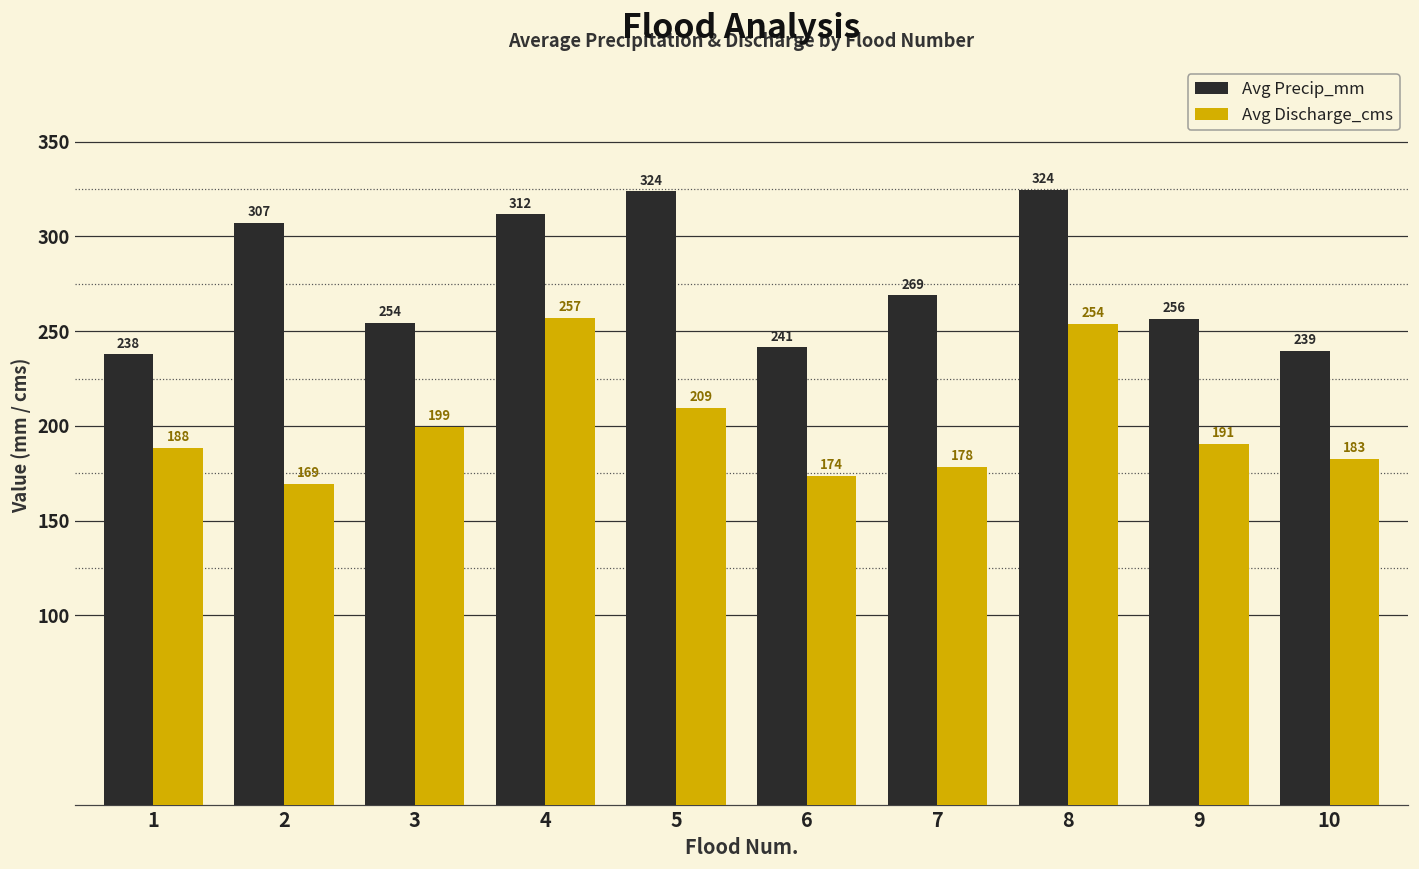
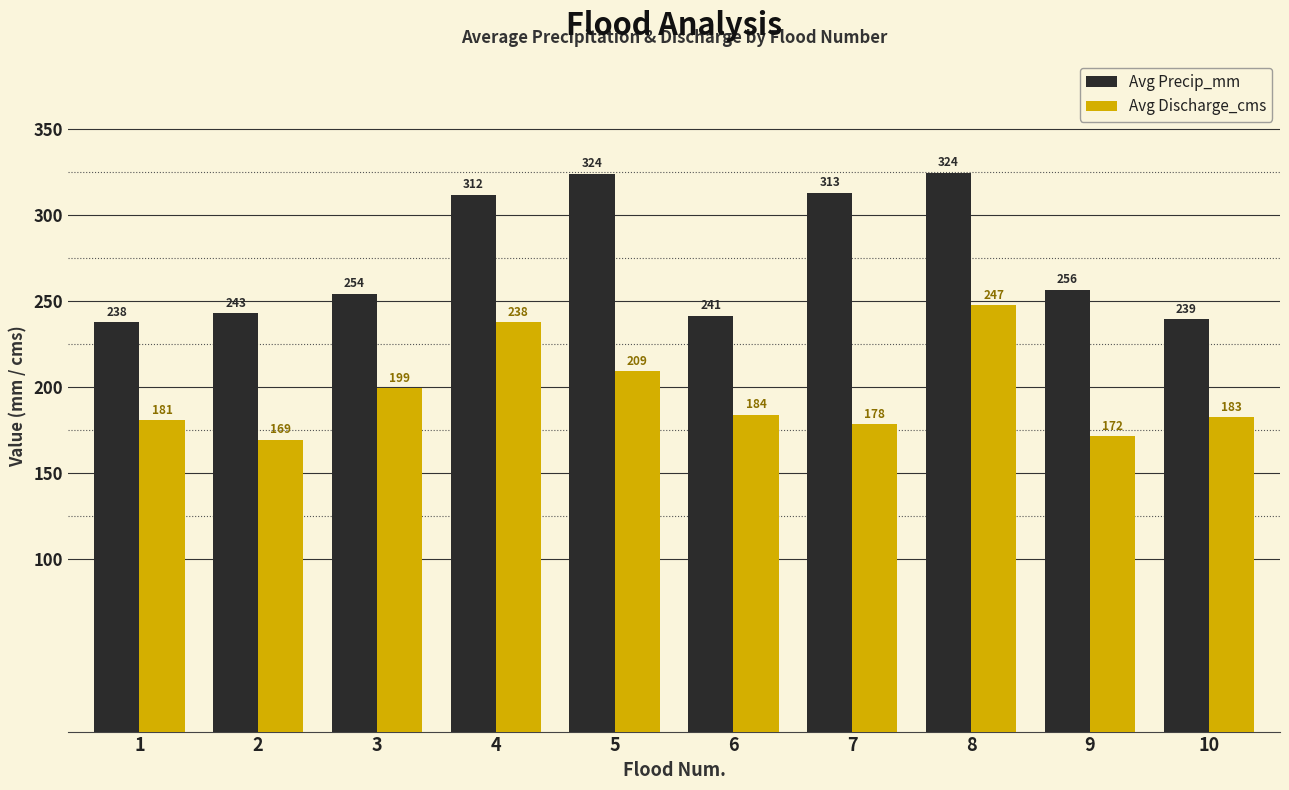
Avg Discharge_cms, 1: 188 -> 181
Avg Precip_mm, 2: 307 -> 243
Avg Discharge_cms, 4: 257 -> 238
Avg Discharge_cms, 6: 174 -> 184
Avg Precip_mm, 7: 269 -> 313
Avg Discharge_cms, 8: 254 -> 247
Avg Discharge_cms, 9: 191 -> 172
